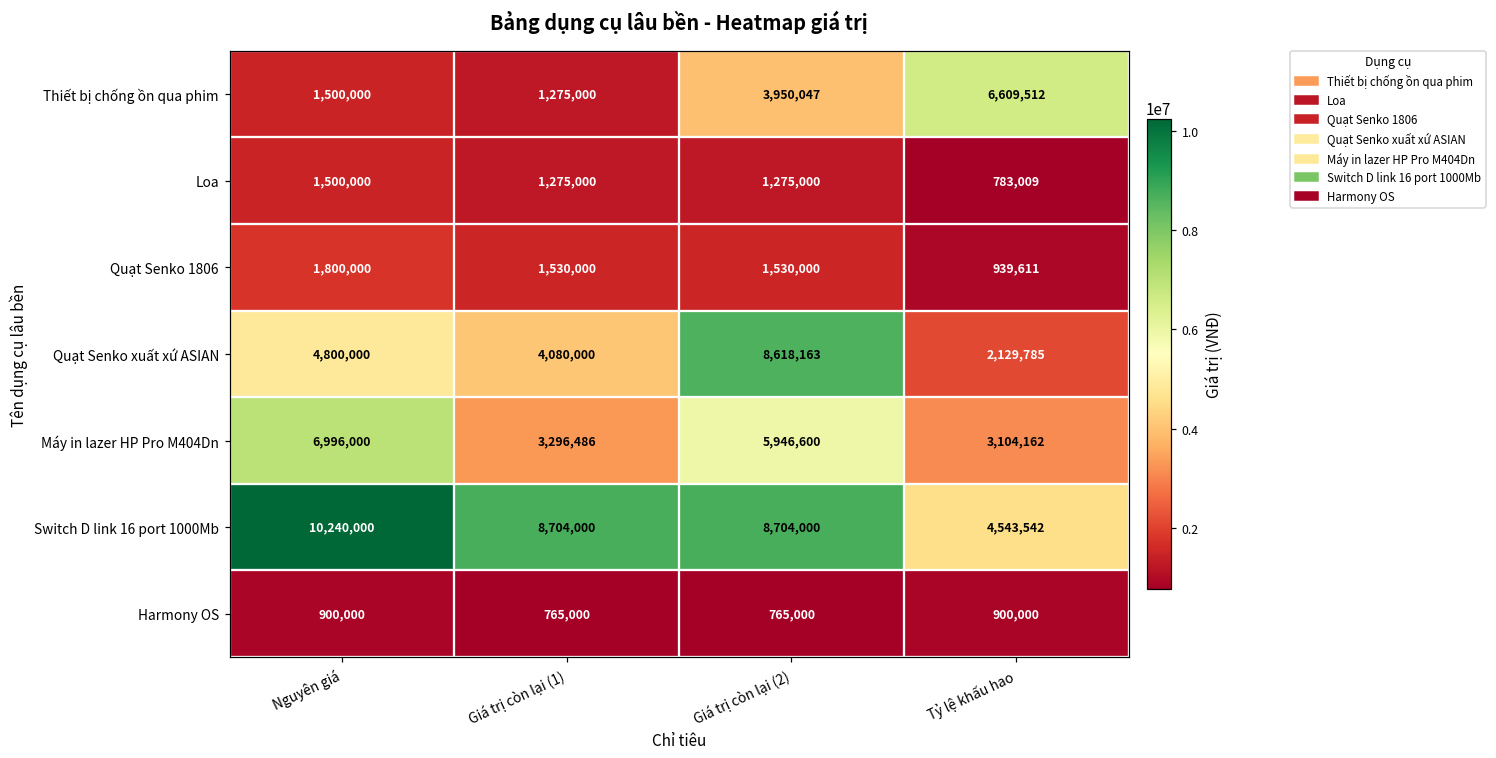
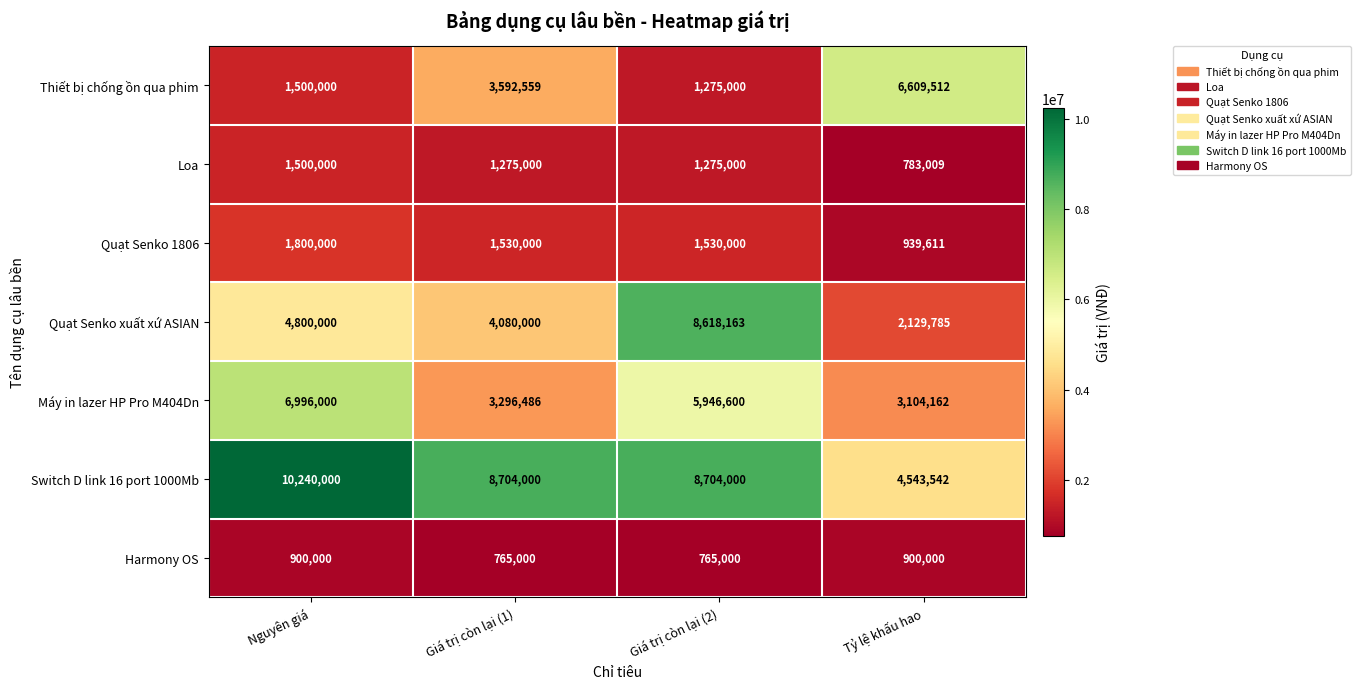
Thiết bị chống ồn qua phim, Giá trị còn lại (1): 1,275,000 -> 3,592,559
Thiết bị chống ồn qua phim, Giá trị còn lại (2): 3,950,047 -> 1,275,000
